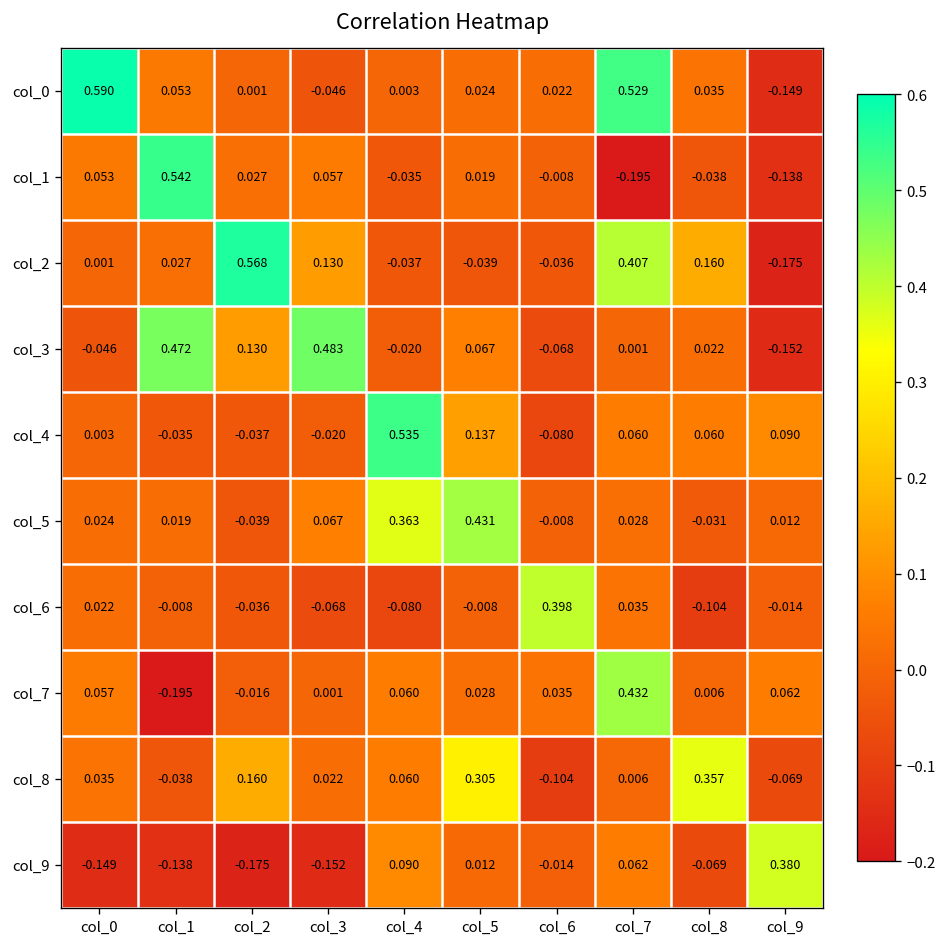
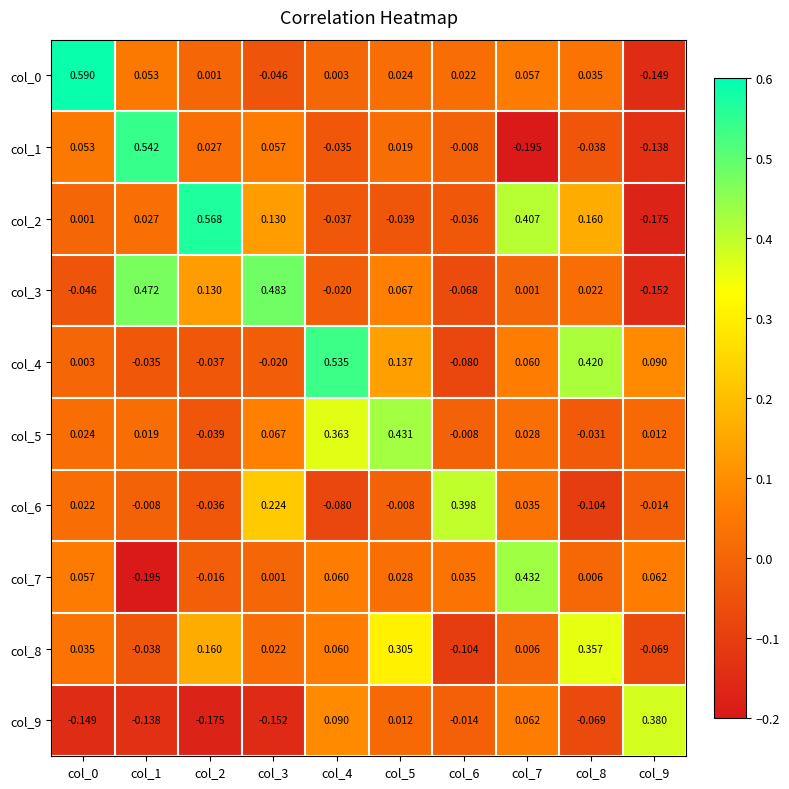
col_0, col_7: 0.529 -> 0.057
col_4, col_8: 0.060 -> 0.420
col_6, col_3: -0.068 -> 0.224
